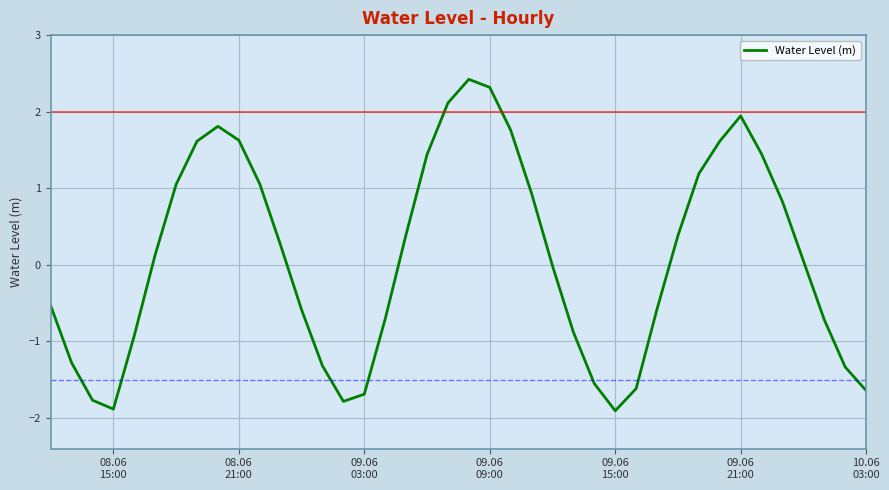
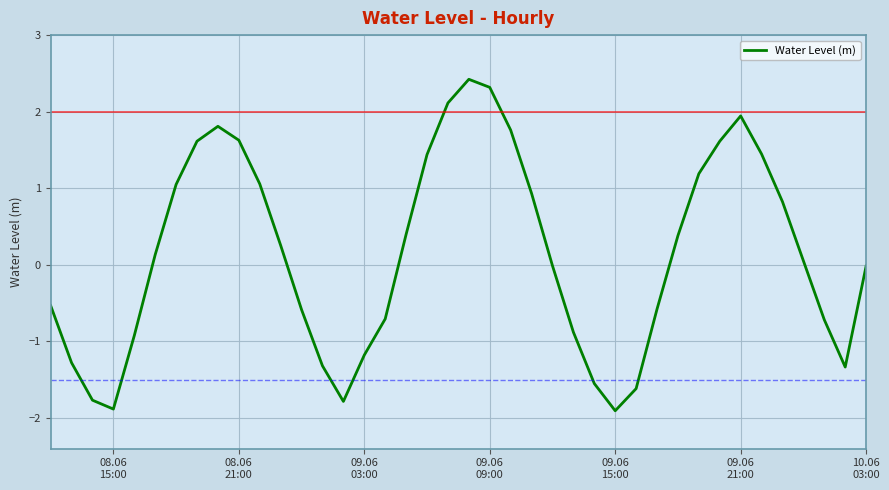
09.06 03:00: -1.7 -> -1.2
10.06 03:00: -1.6 -> 0.0
